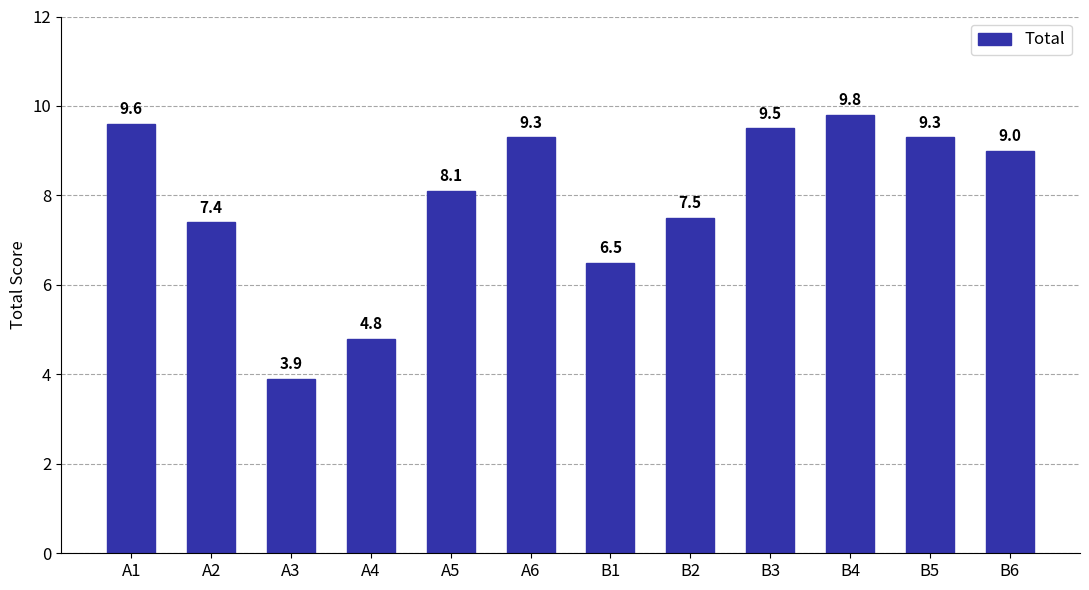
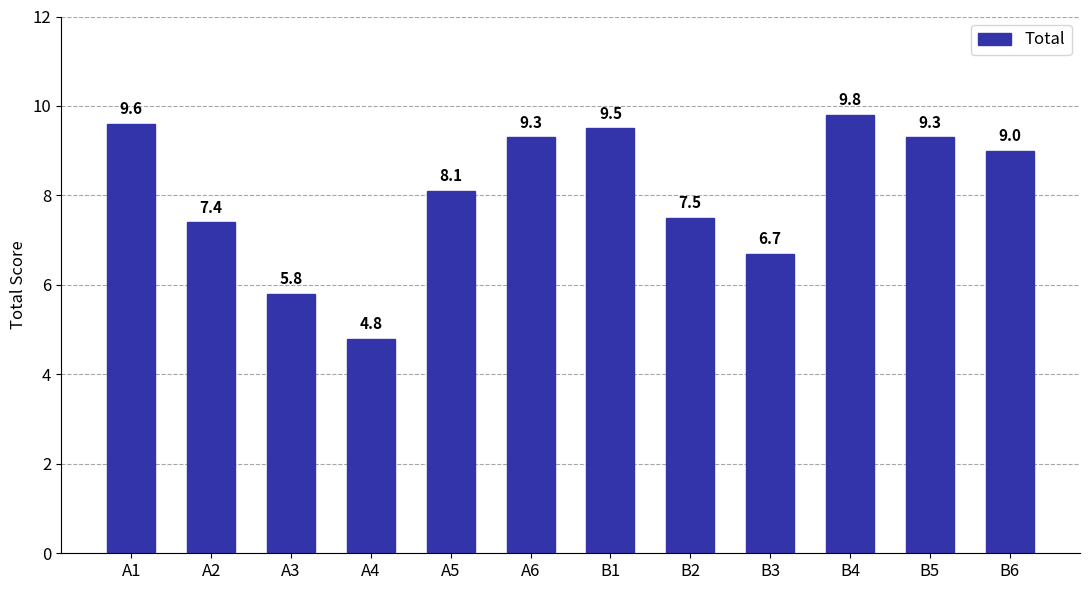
A3: 3.9 -> 5.8
B1: 6.5 -> 9.5
B3: 9.5 -> 6.7
